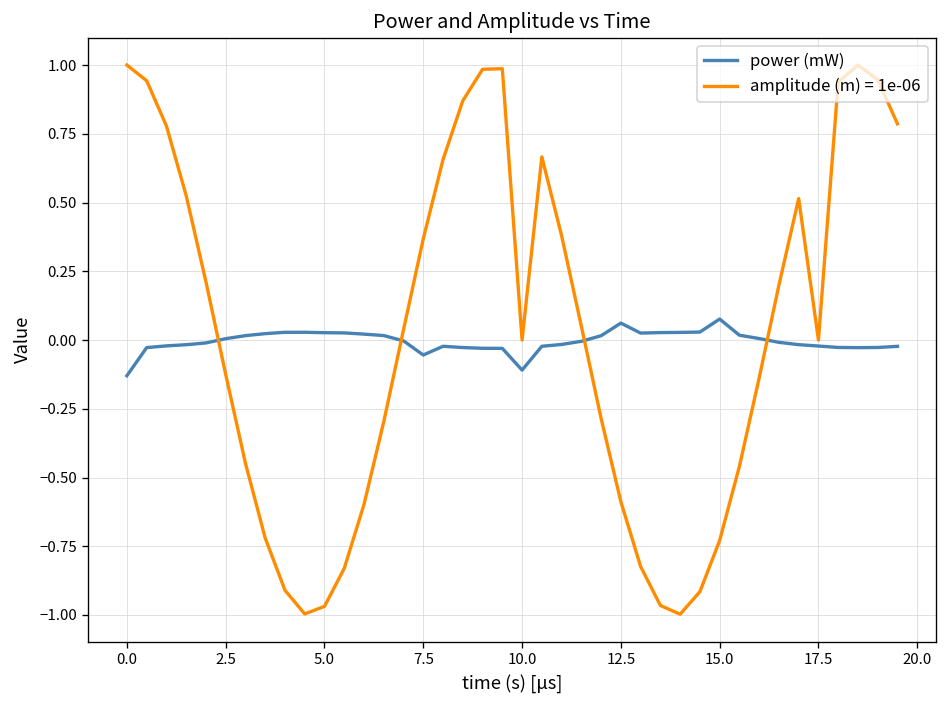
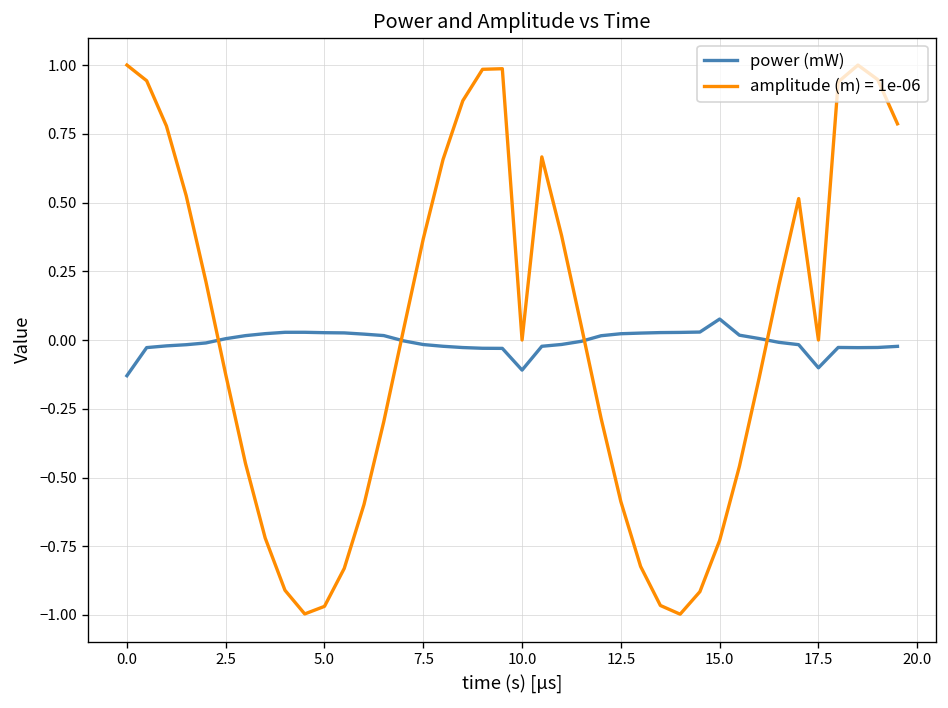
power (mW), 7.5: -0.05 -> -0.02
power (mW), 12.5: 0.06 -> 0.02
power (mW), 17.5: -0.02 -> -0.10
